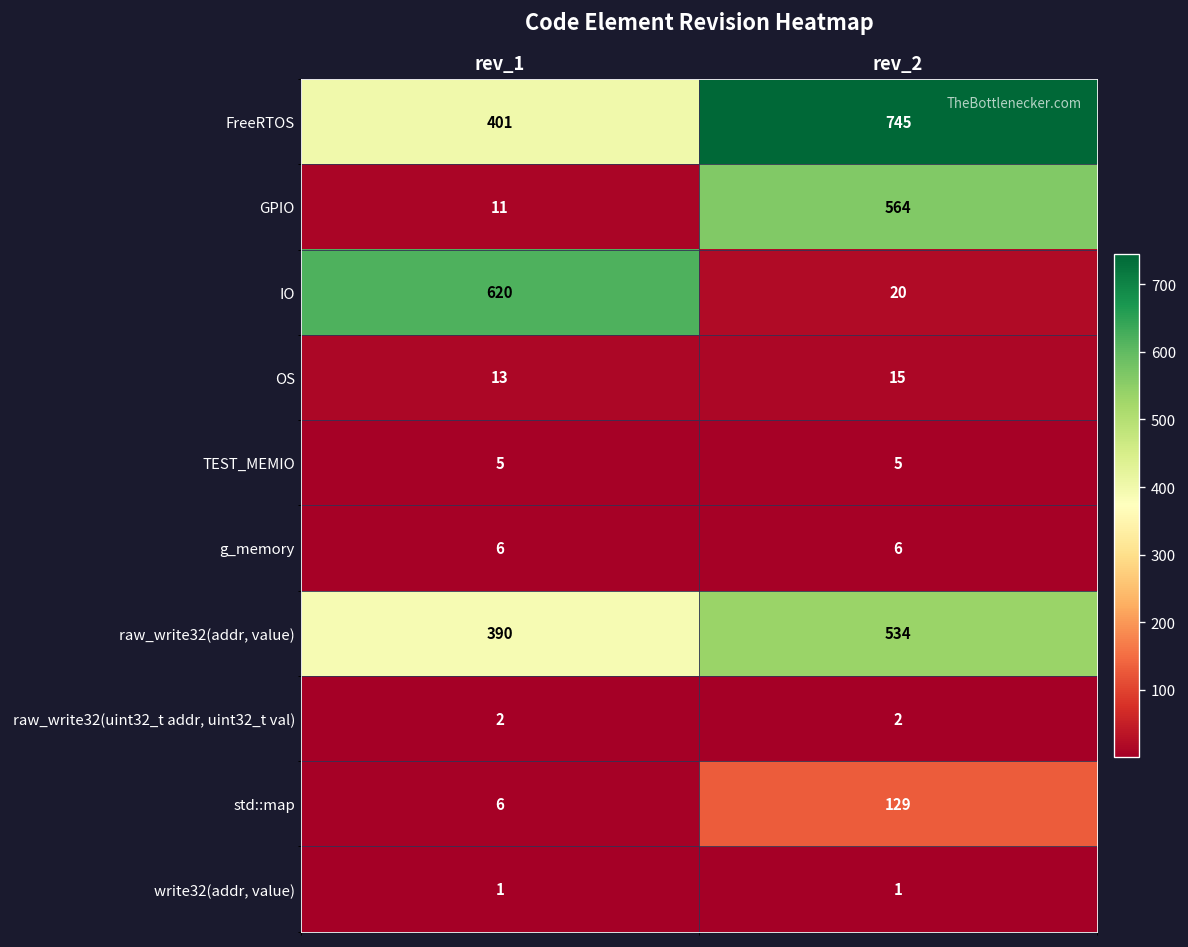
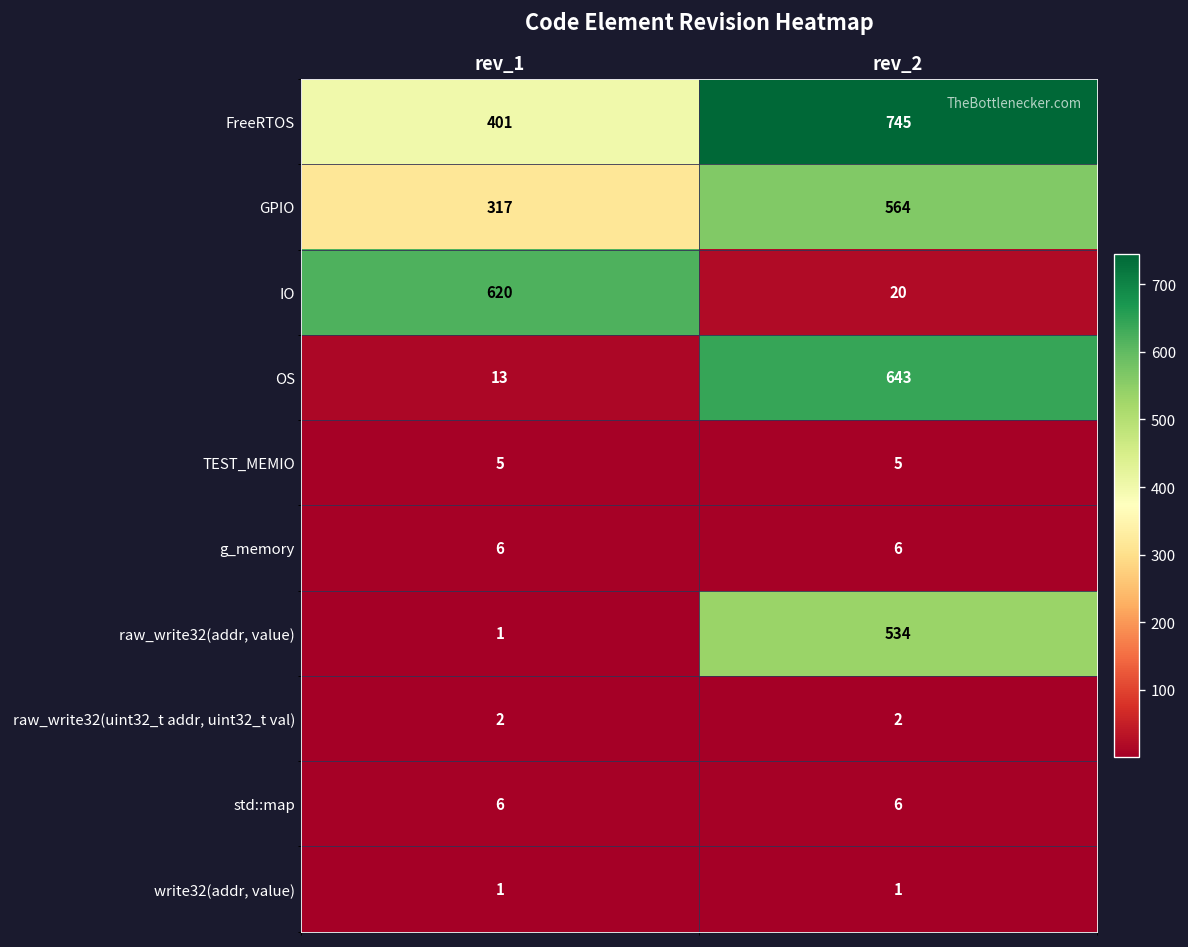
GPIO, rev_1: 11 -> 317
OS, rev_2: 15 -> 643
raw_write32(addr, value), rev_1: 390 -> 1
std::map, rev_2: 129 -> 6
